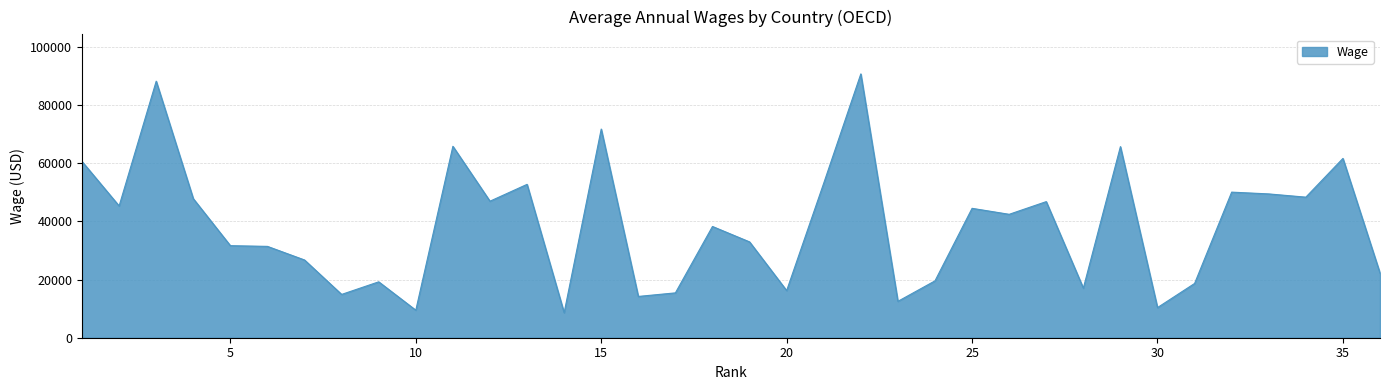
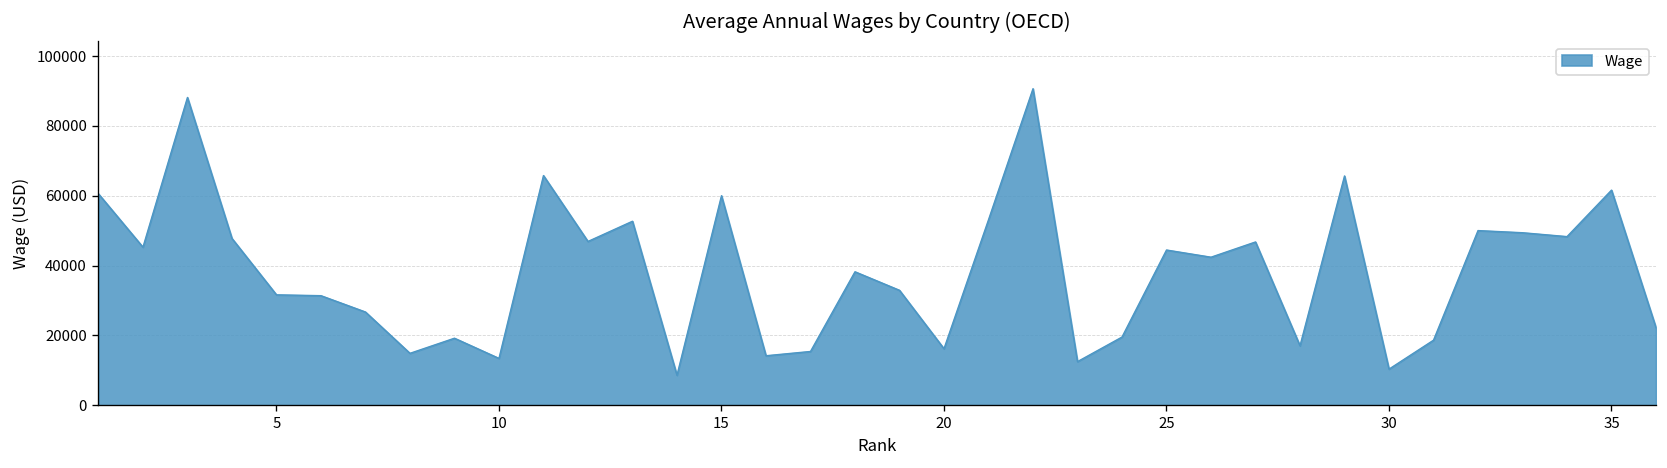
10: 9000 -> 13000
15: 72000 -> 60000
